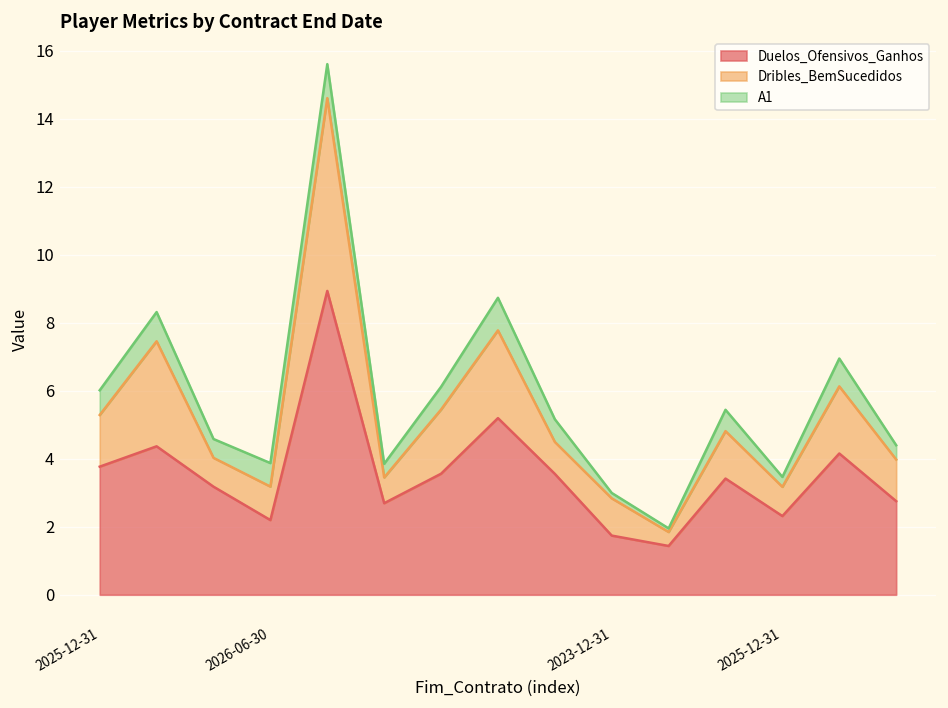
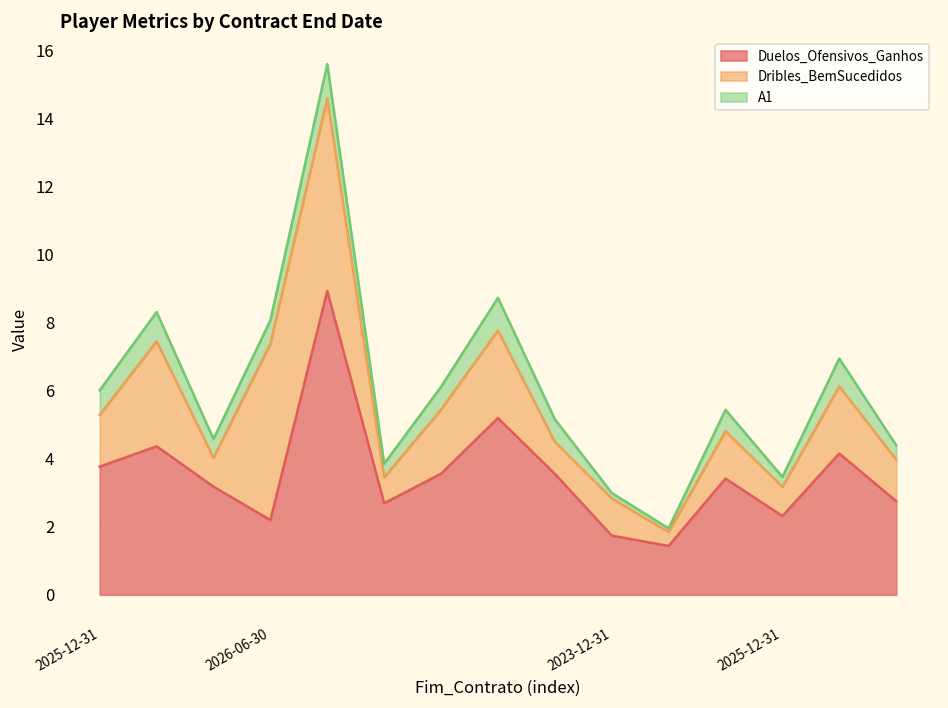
Dribles_BemSucedidos, 2026-06-30: 1.0 -> 5.2
